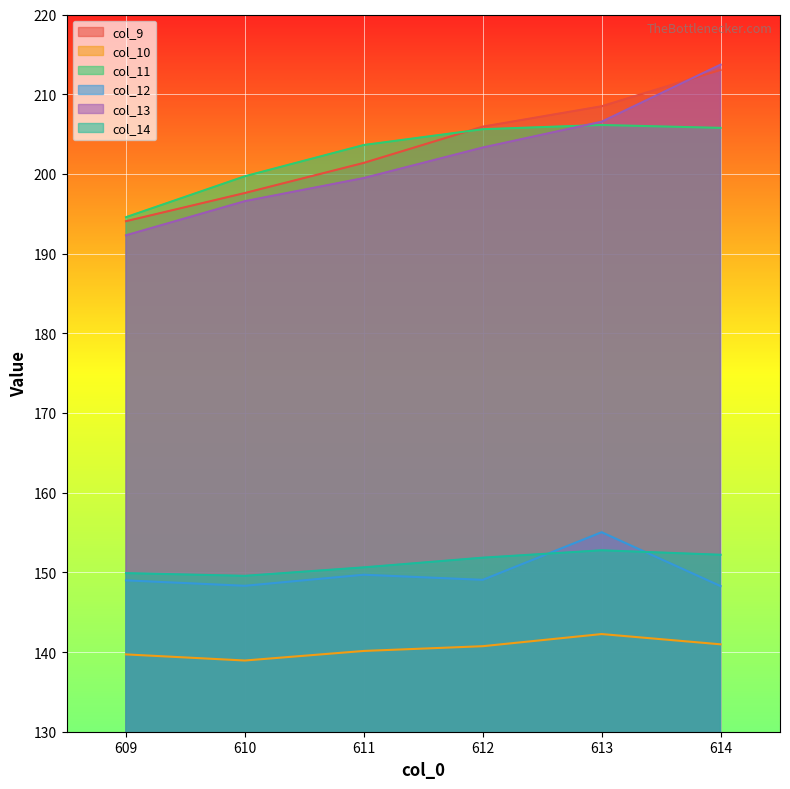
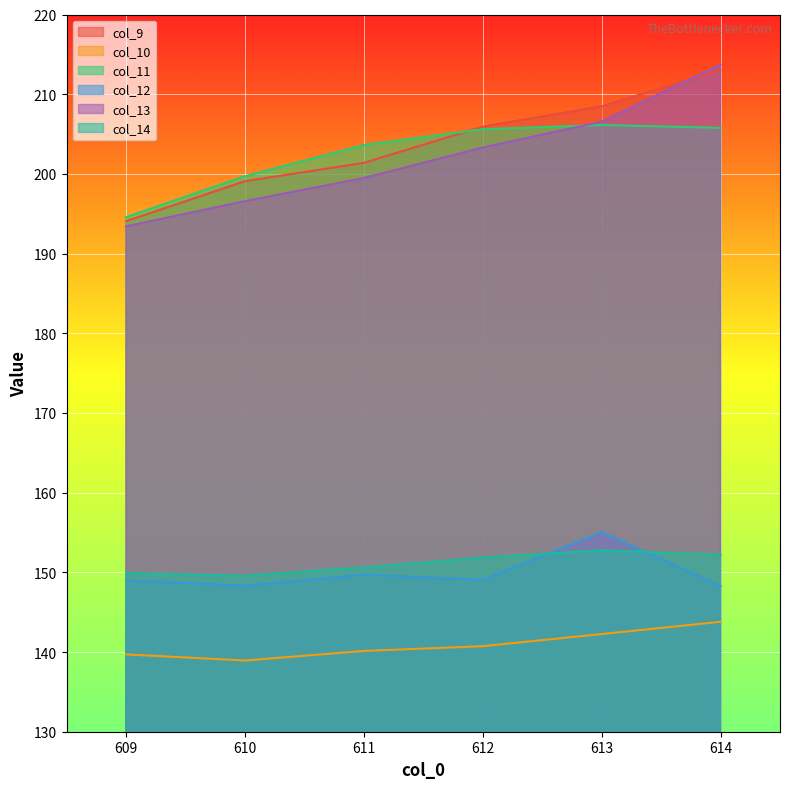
col_13, 609: 192 -> 193
col_9, 610: 198 -> 199
col_10, 614: 141 -> 144
